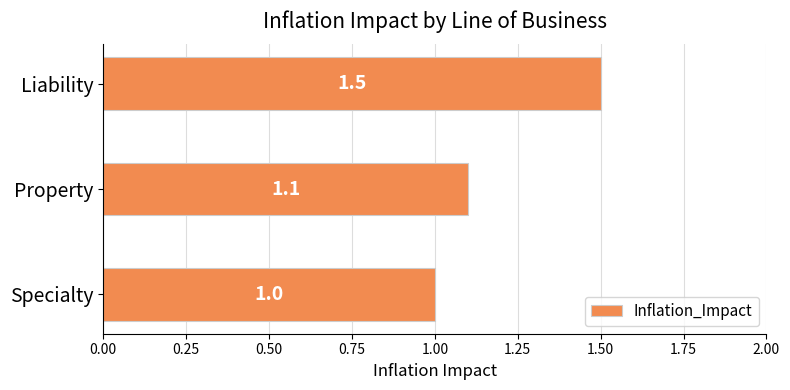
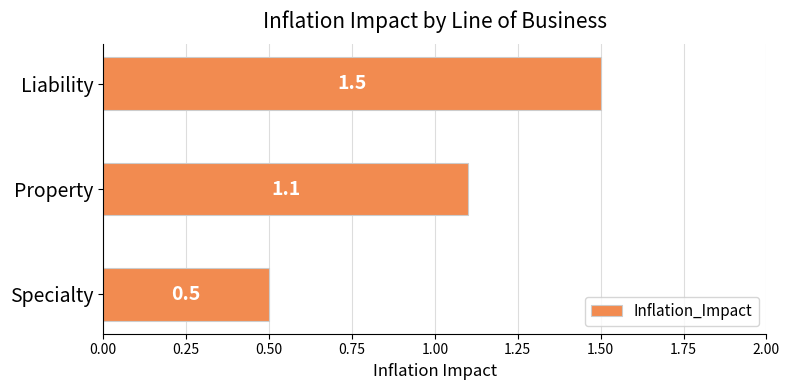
Specialty: 1.0 -> 0.5
